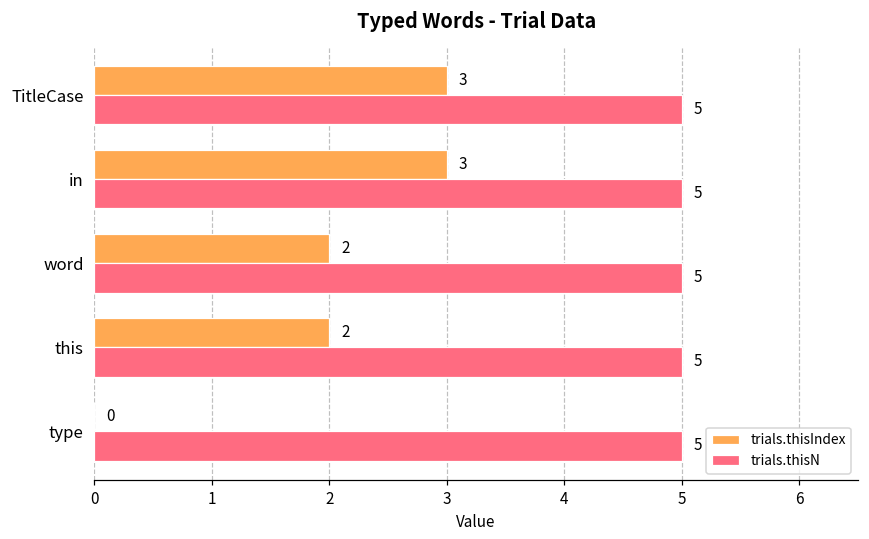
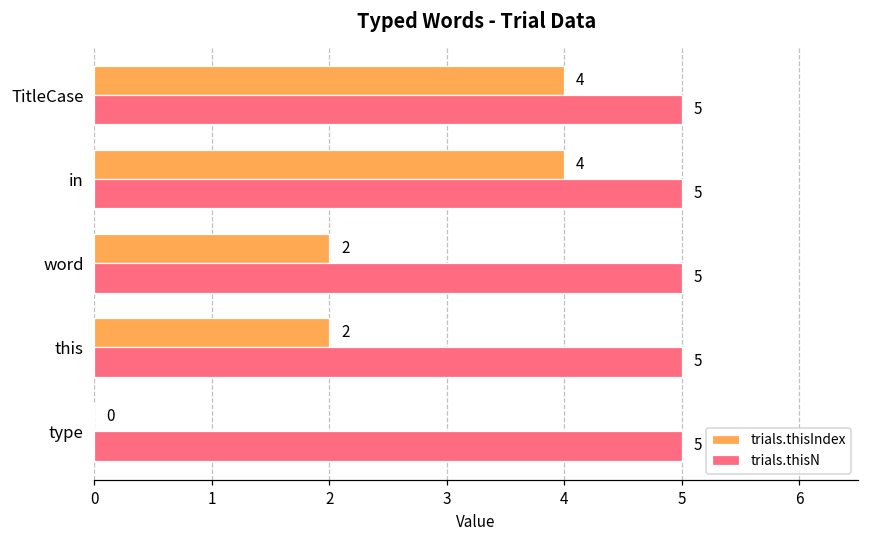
trials.thisIndex, TitleCase: 3 -> 4
trials.thisIndex, in: 3 -> 4
